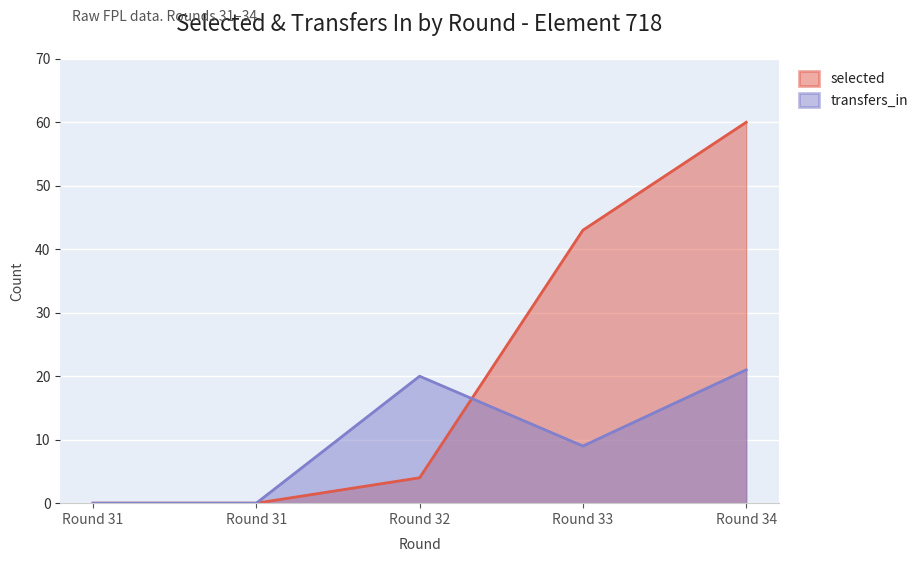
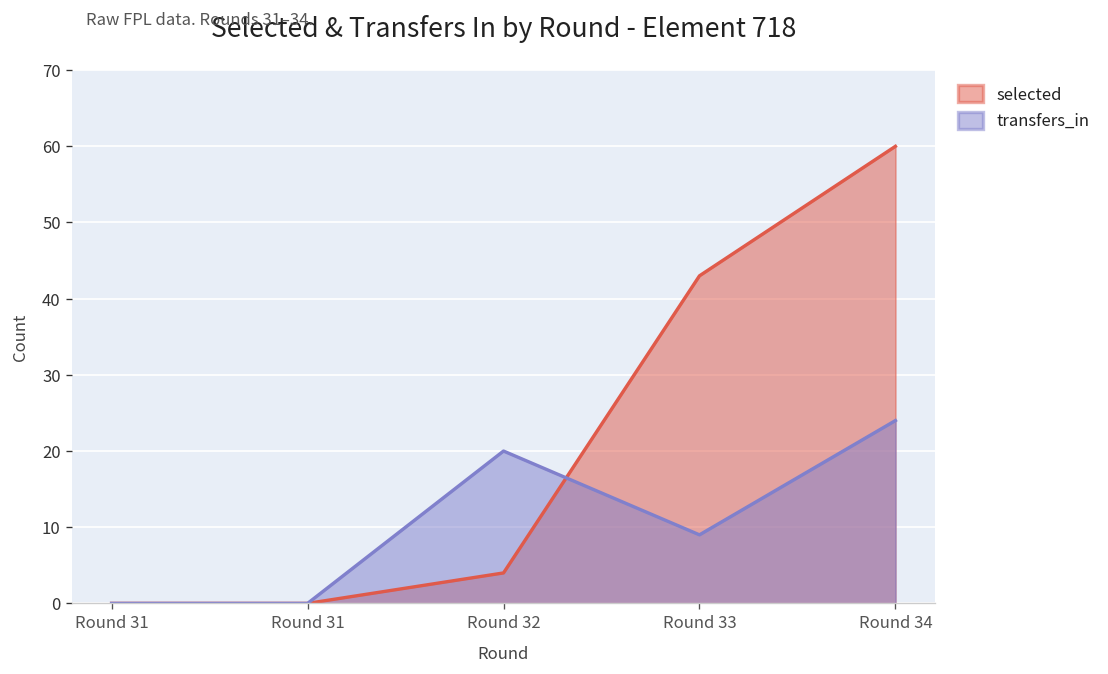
transfers_in, Round 34: 21 -> 24
